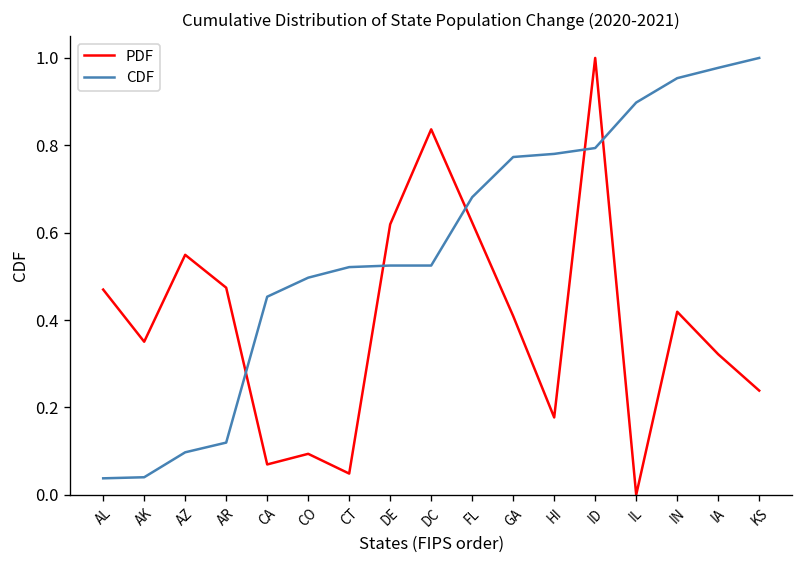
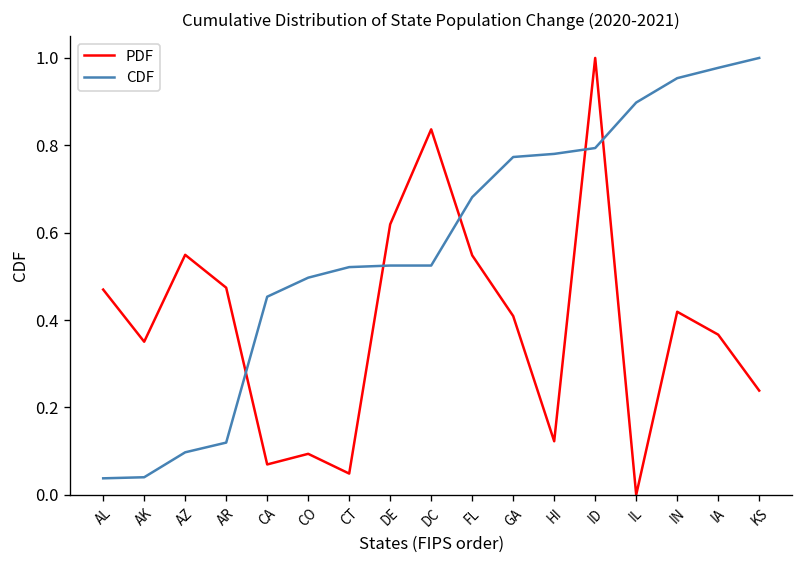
PDF, FL: 0.62 -> 0.55
PDF, HI: 0.18 -> 0.12
PDF, IA: 0.32 -> 0.37
